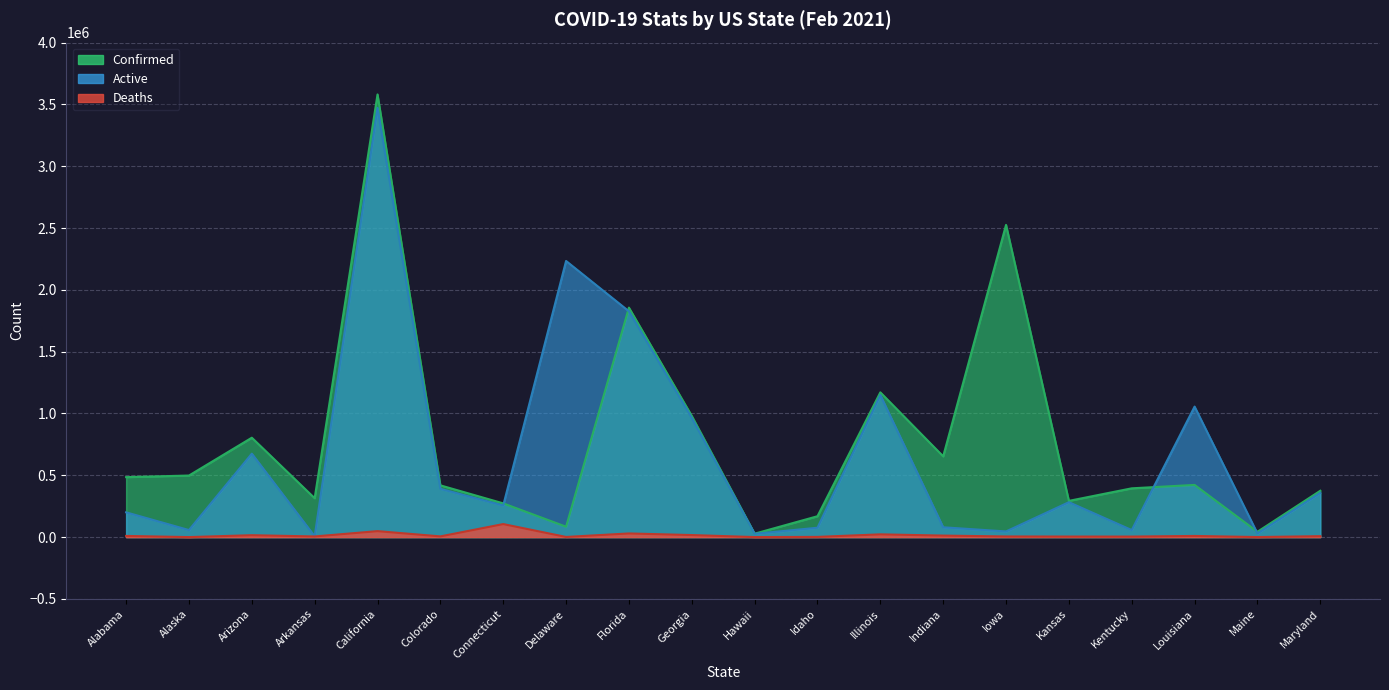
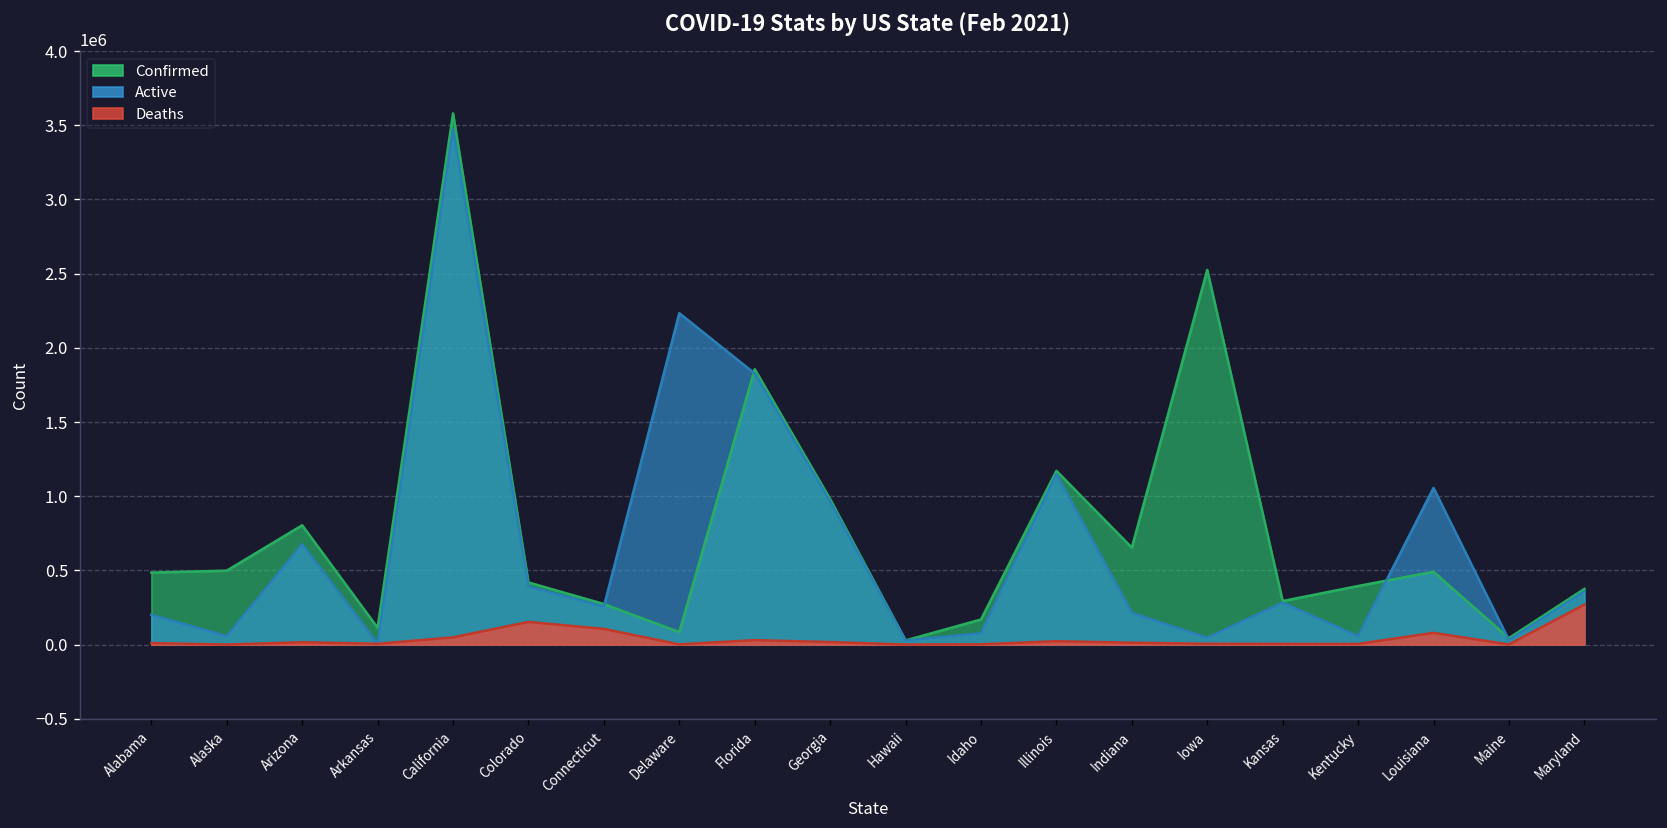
Confirmed, Arkansas: 310000 -> 110000
Deaths, Colorado: 10000 -> 150000
Active, Indiana: 80000 -> 210000
Confirmed, Louisiana: 420000 -> 490000
Deaths, Louisiana: 10000 -> 80000
Deaths, Maryland: 10000 -> 270000
